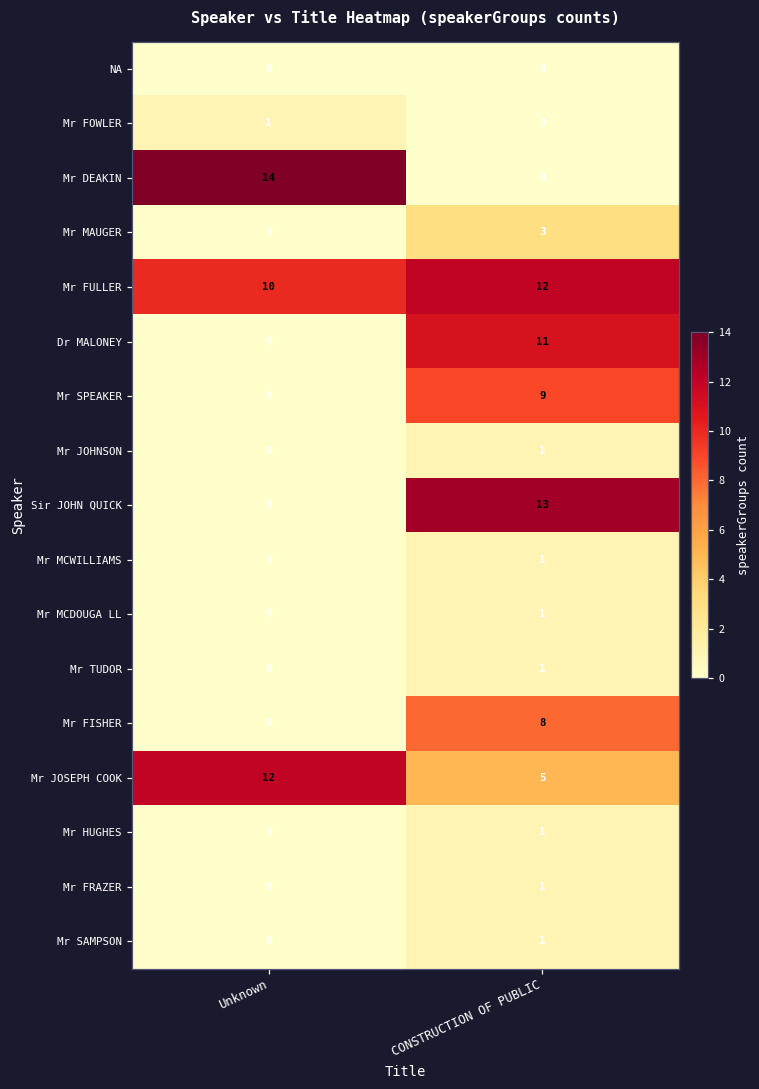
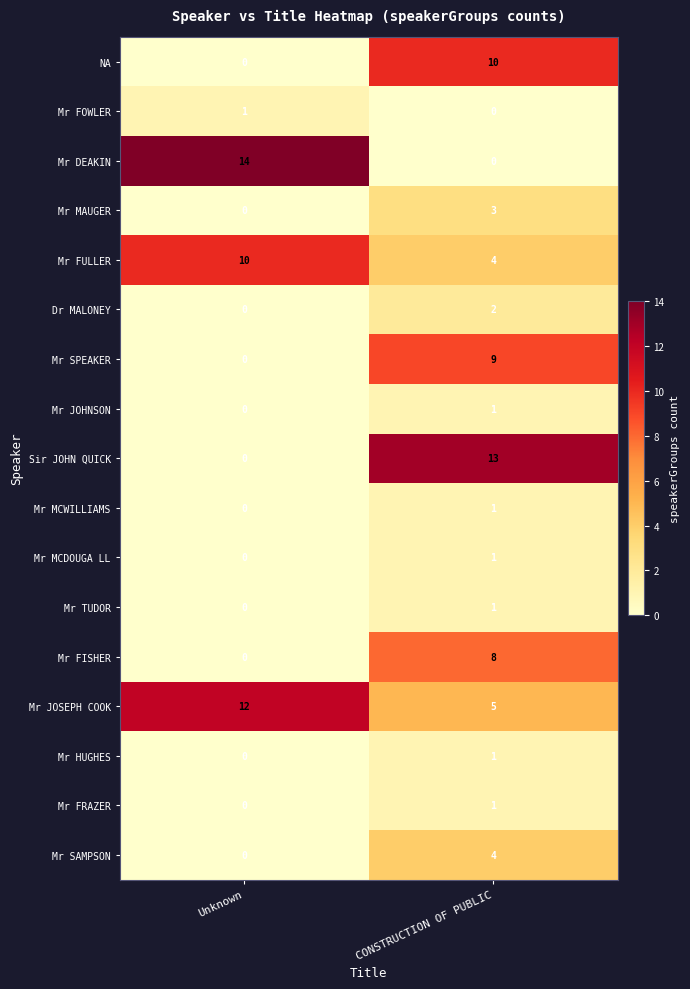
NA, CONSTRUCTION OF PUBLIC: 0 -> 10
Mr FULLER, CONSTRUCTION OF PUBLIC: 12 -> 4
Dr MALONEY, CONSTRUCTION OF PUBLIC: 11 -> 2
Mr SAMPSON, CONSTRUCTION OF PUBLIC: 1 -> 4
